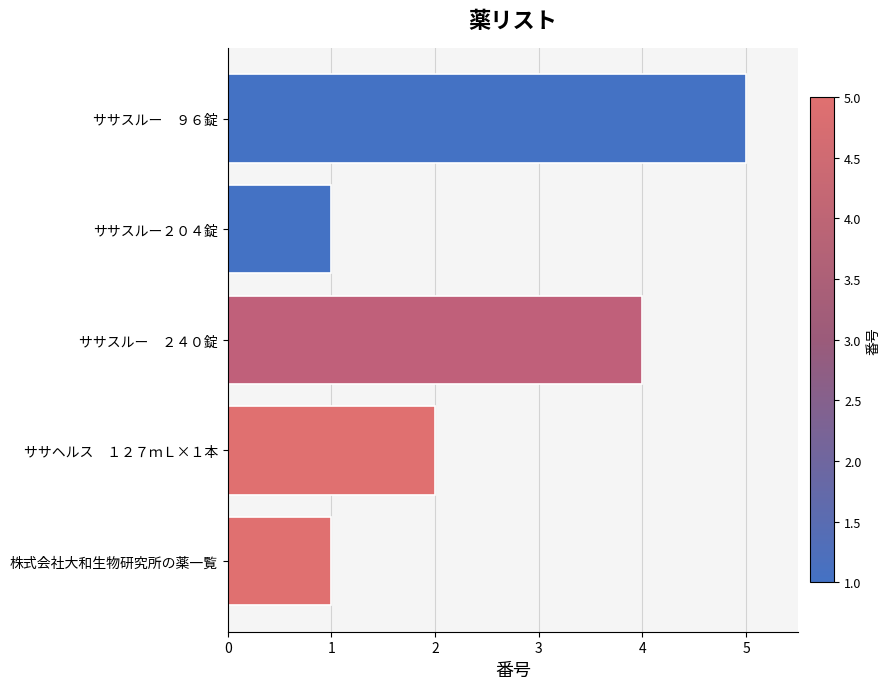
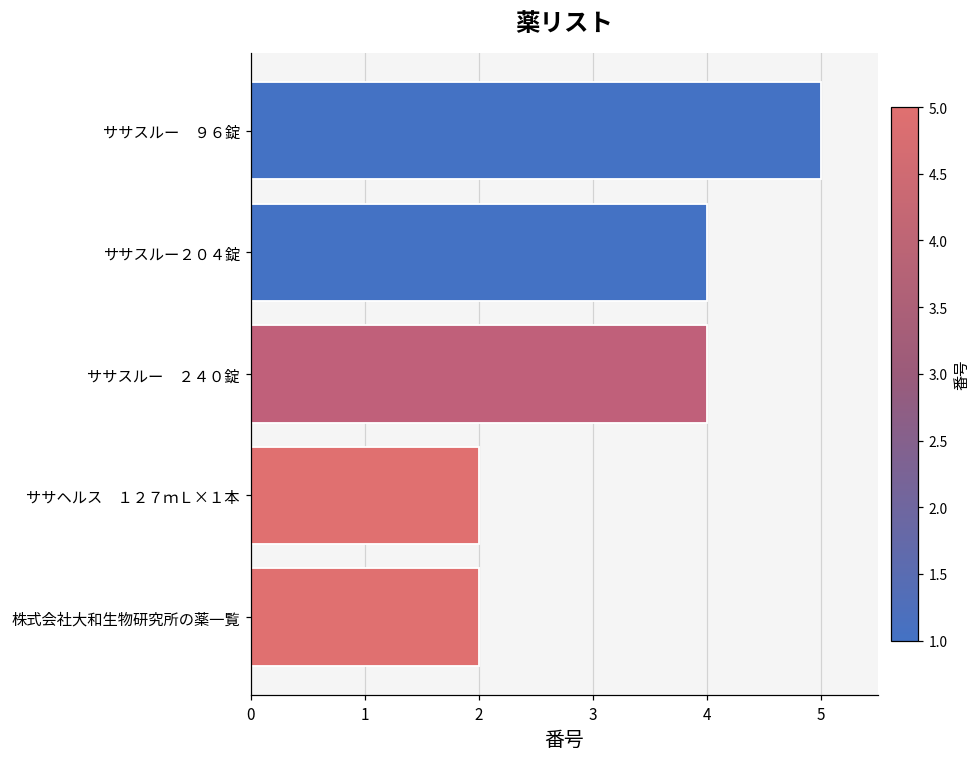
ササスルー２０４錠: 1 -> 4
株式会社大和生物研究所の薬一覧: 1 -> 2
